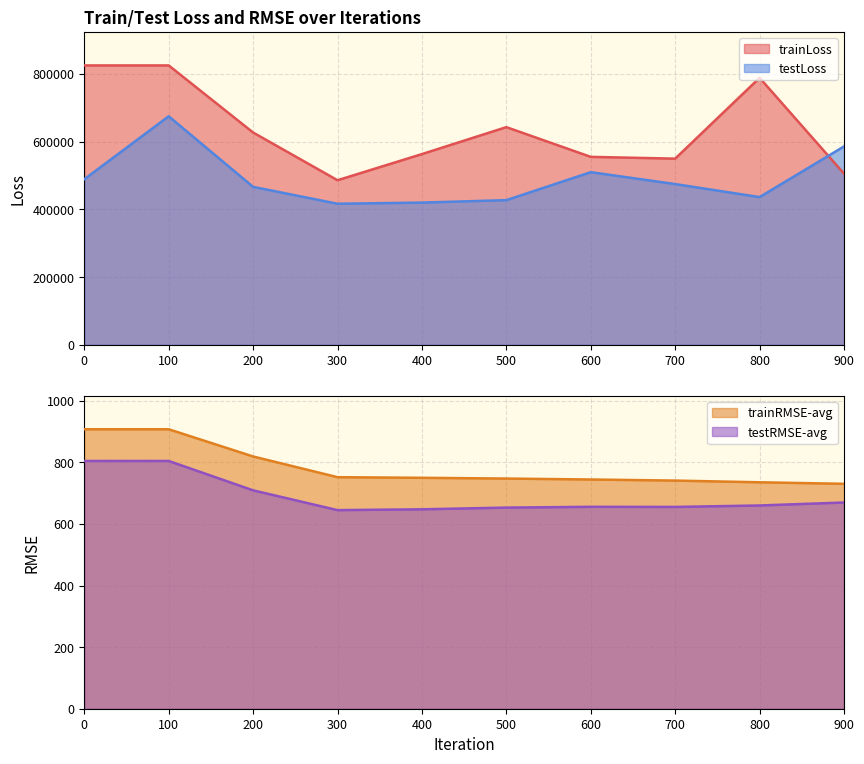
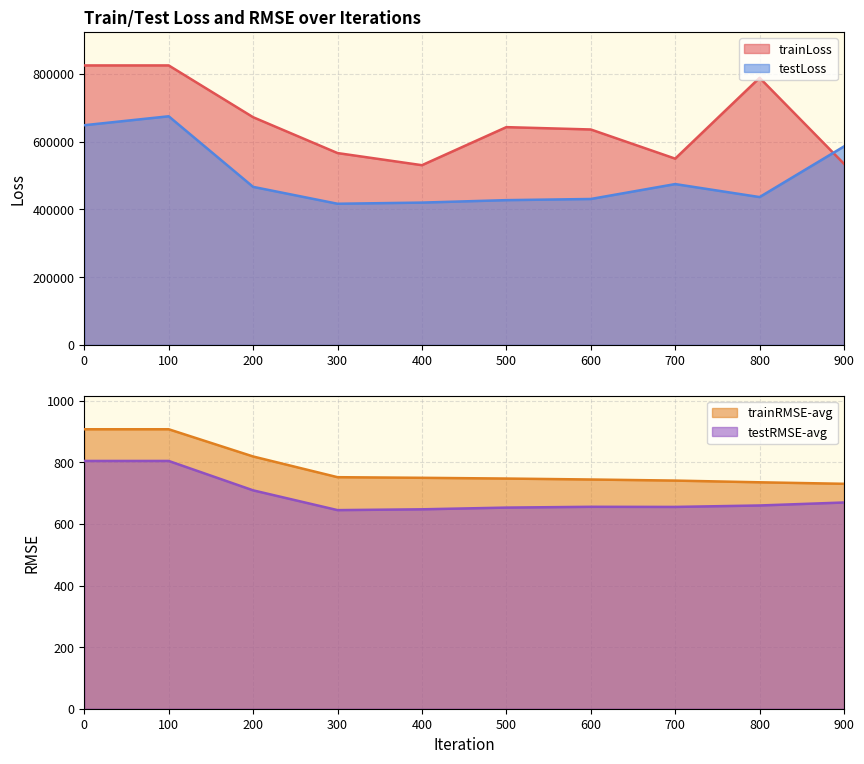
Train/Test Loss and RMSE over Iterations, testLoss, 0: 490000 -> 650000
Train/Test Loss and RMSE over Iterations, trainLoss, 200: 630000 -> 670000
Train/Test Loss and RMSE over Iterations, trainLoss, 300: 490000 -> 570000
Train/Test Loss and RMSE over Iterations, trainLoss, 400: 560000 -> 530000
Train/Test Loss and RMSE over Iterations, trainLoss, 600: 550000 -> 640000
Train/Test Loss and RMSE over Iterations, testLoss, 600: 510000 -> 430000
Train/Test Loss and RMSE over Iterations, trainLoss, 900: 510000 -> 530000
